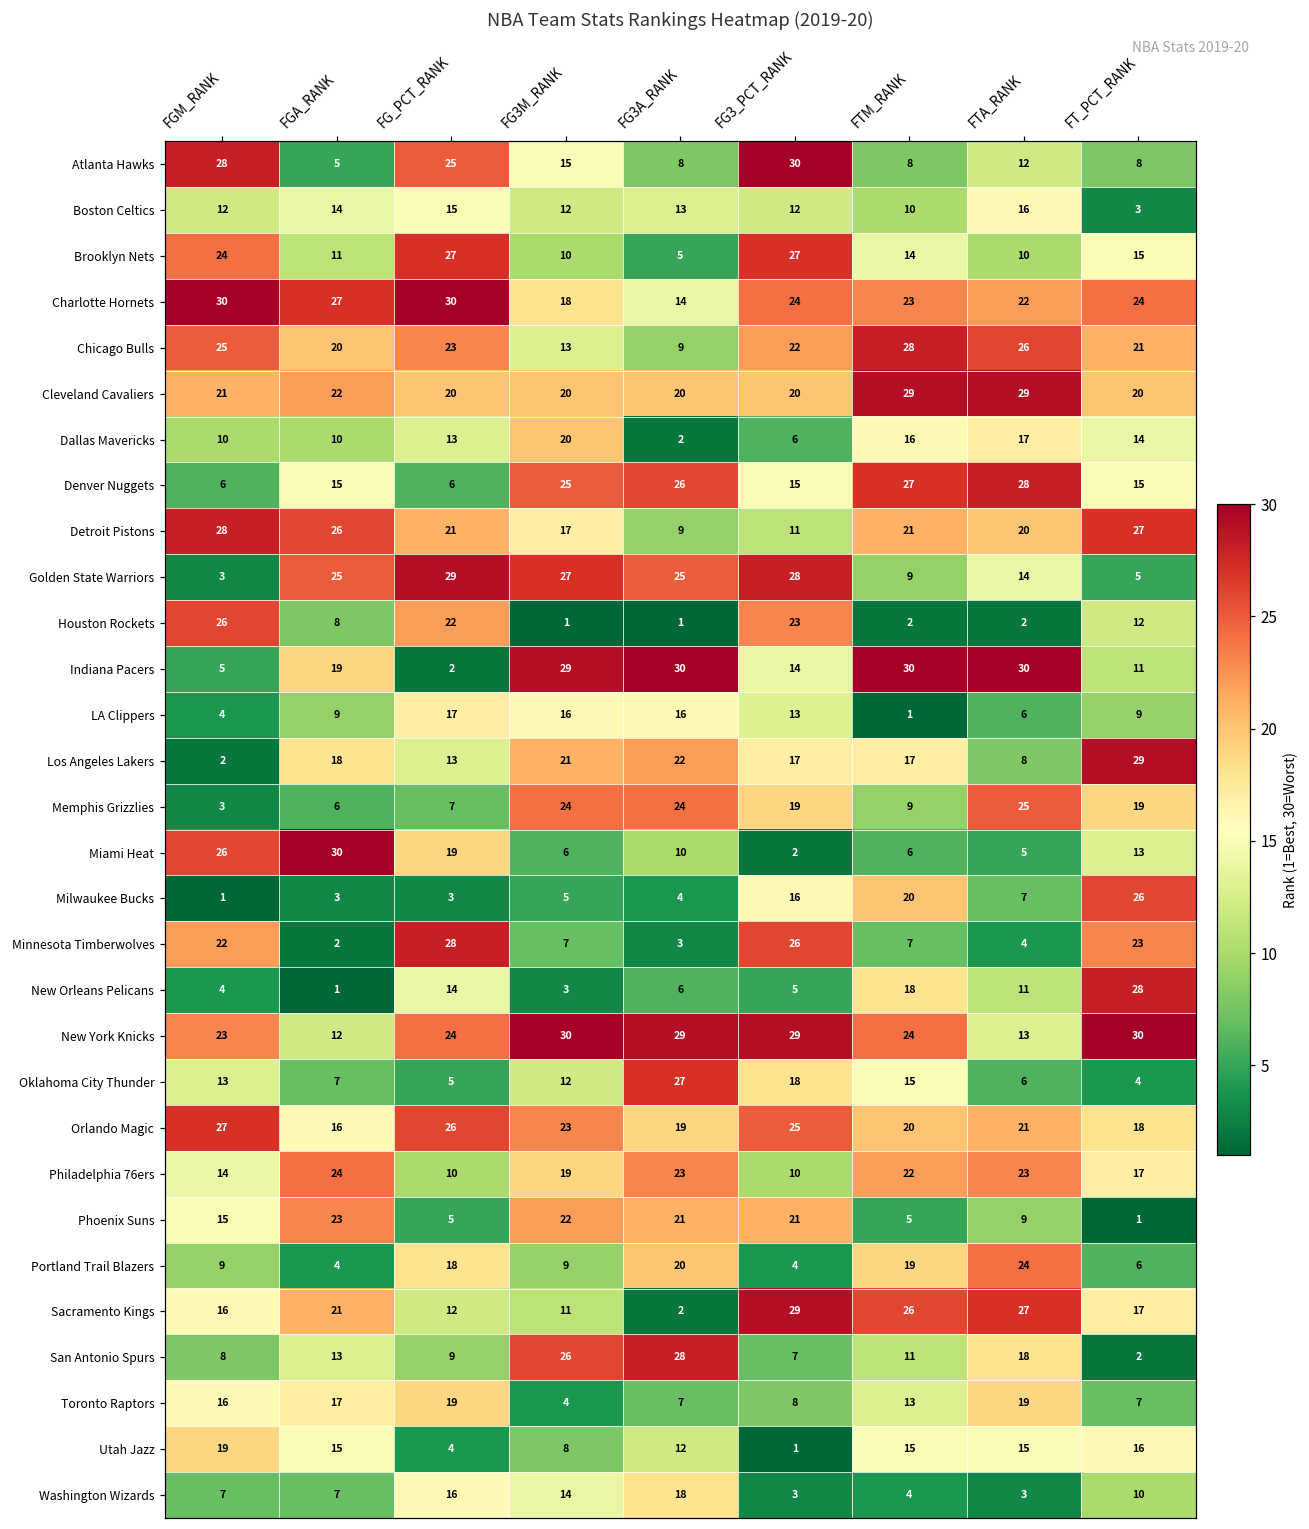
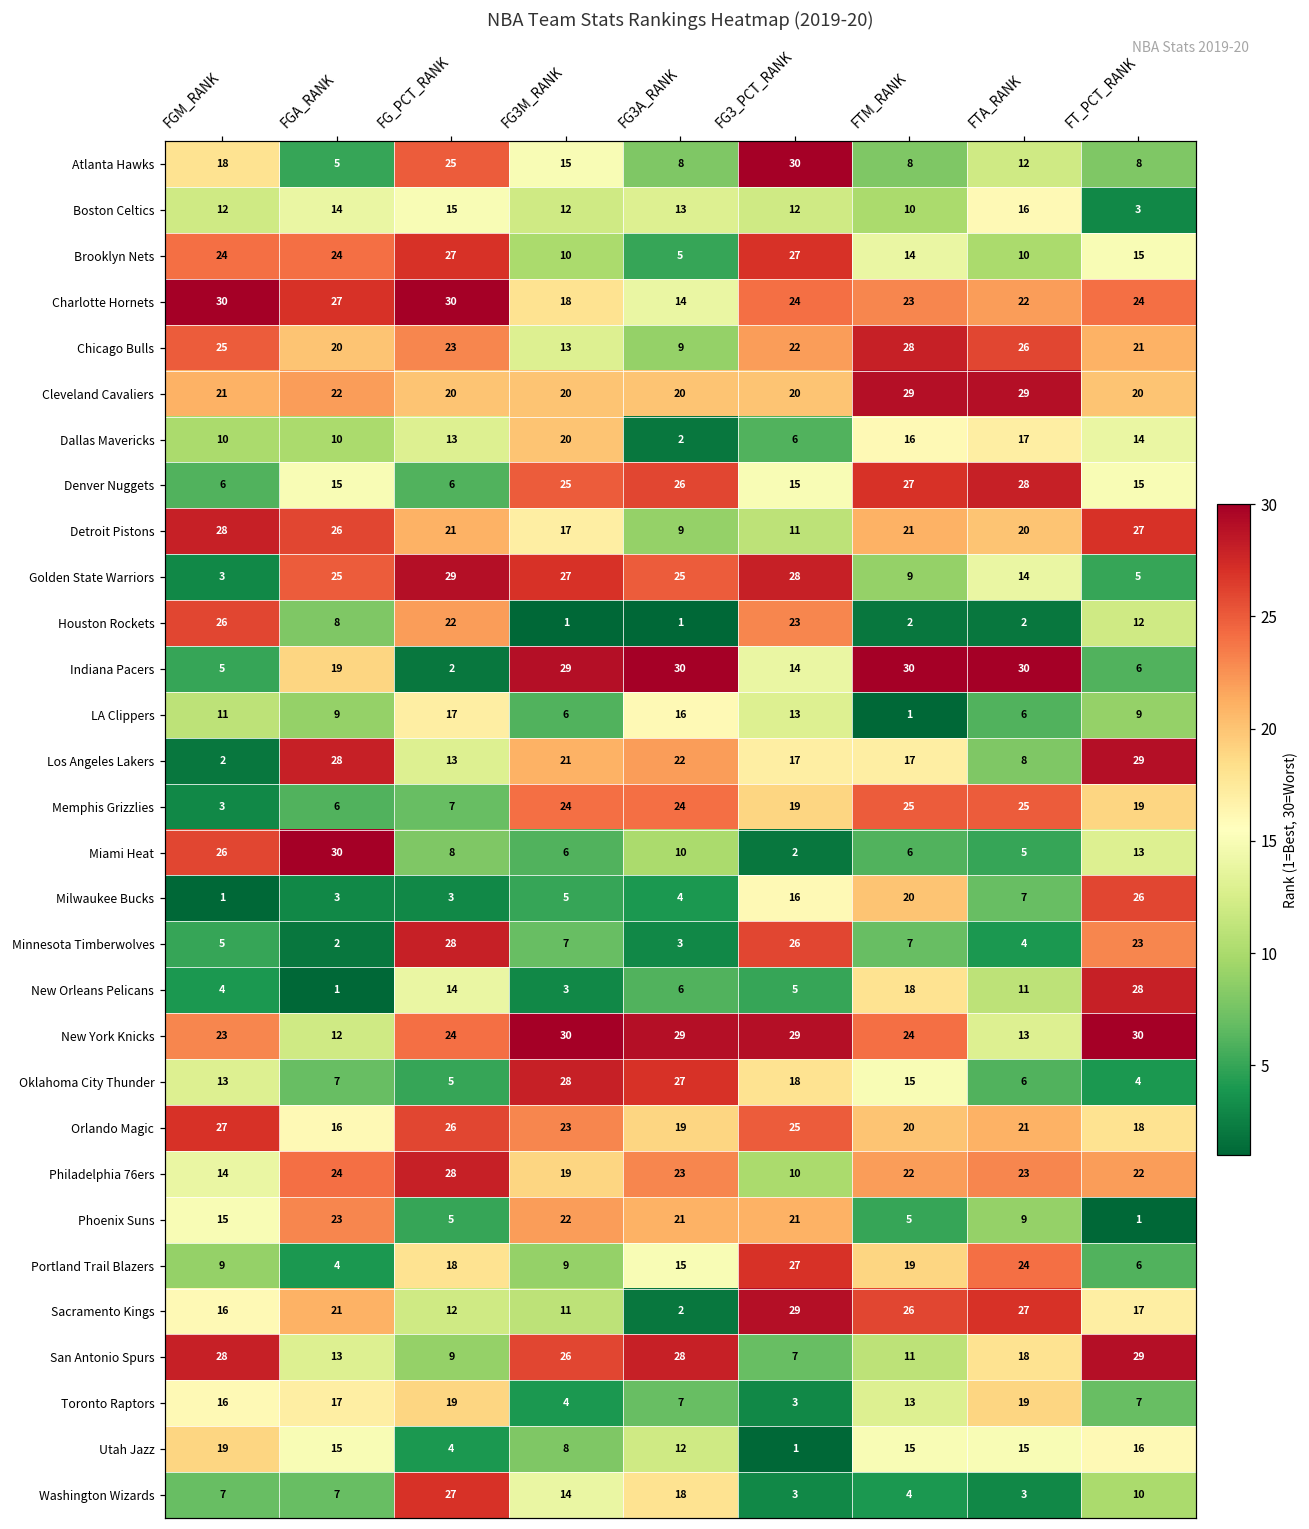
Atlanta Hawks, FGM_RANK: 28 -> 18
Brooklyn Nets, FGA_RANK: 11 -> 24
Indiana Pacers, FT_PCT_RANK: 11 -> 6
LA Clippers, FGM_RANK: 4 -> 11
LA Clippers, FG3M_RANK: 16 -> 6
Los Angeles Lakers, FGA_RANK: 18 -> 28
Memphis Grizzlies, FTM_RANK: 9 -> 25
Miami Heat, FG_PCT_RANK: 19 -> 8
Minnesota Timberwolves, FGM_RANK: 22 -> 5
Oklahoma City Thunder, FG3M_RANK: 12 -> 28
Philadelphia 76ers, FG_PCT_RANK: 10 -> 28
Philadelphia 76ers, FT_PCT_RANK: 17 -> 22
Portland Trail Blazers, FG3A_RANK: 20 -> 15
Portland Trail Blazers, FG3_PCT_RANK: 4 -> 27
San Antonio Spurs, FGM_RANK: 8 -> 28
San Antonio Spurs, FT_PCT_RANK: 2 -> 29
Toronto Raptors, FG3_PCT_RANK: 8 -> 3
Washington Wizards, FG_PCT_RANK: 16 -> 27
